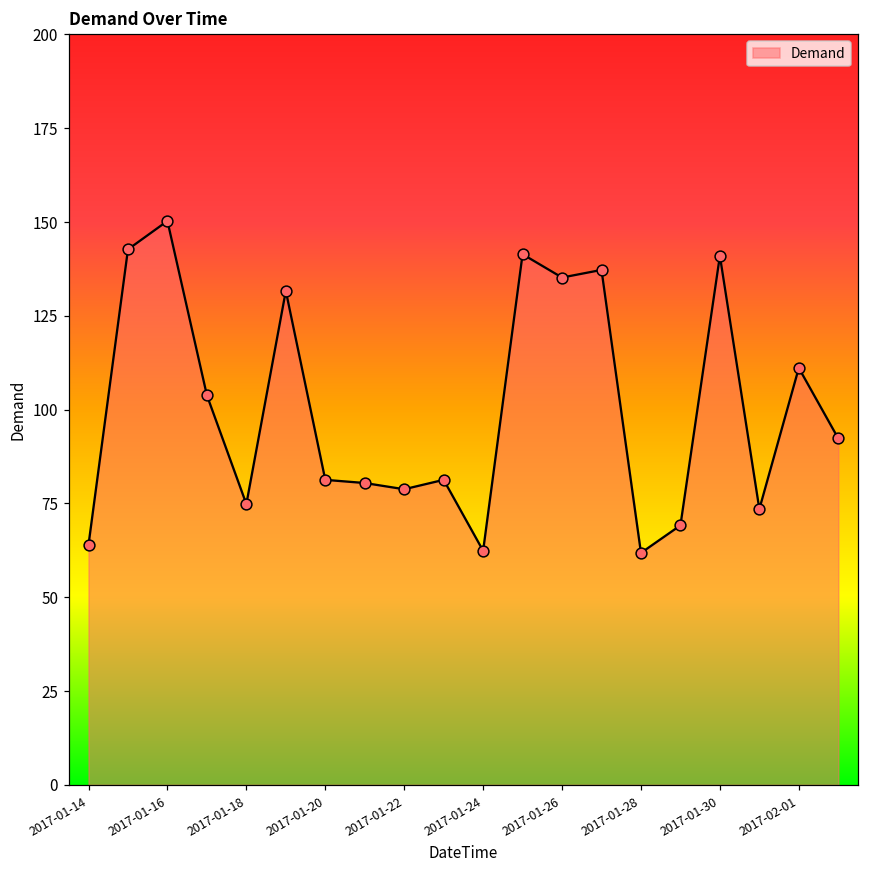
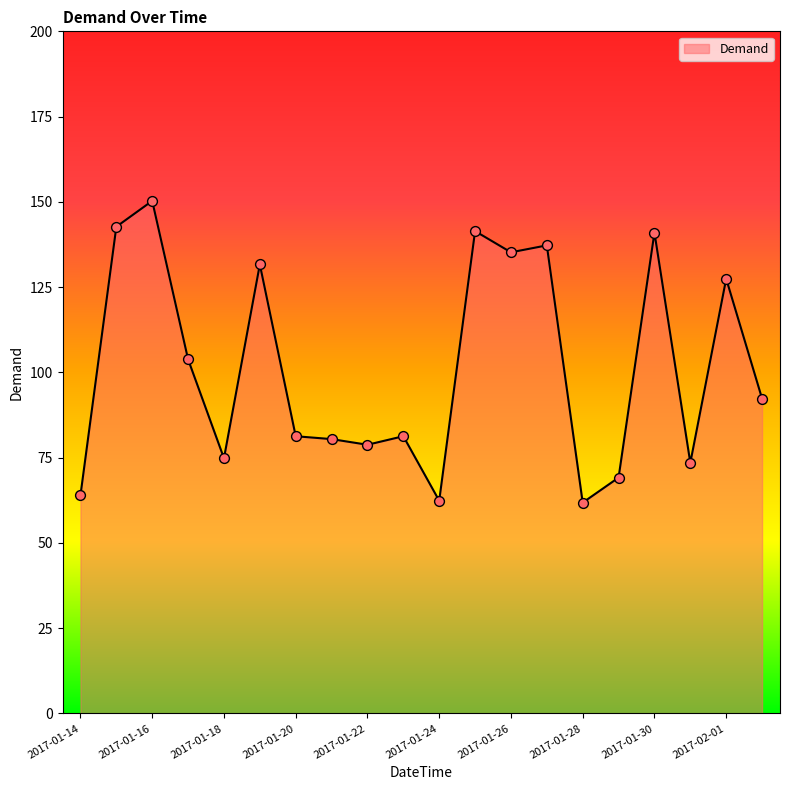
2017-02-01: 111 -> 127
